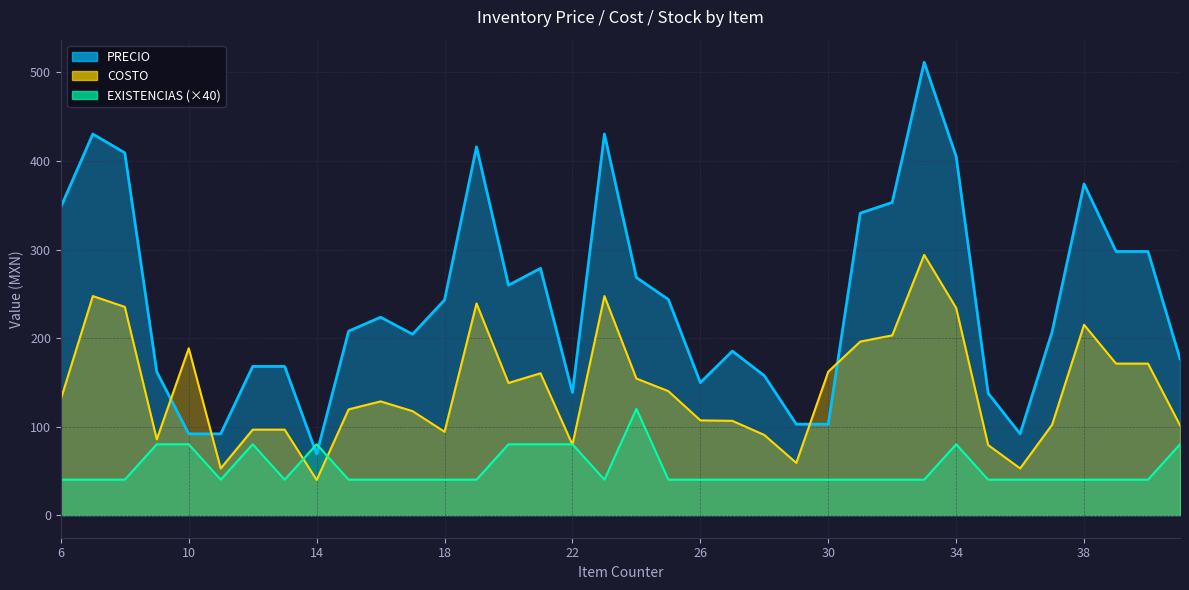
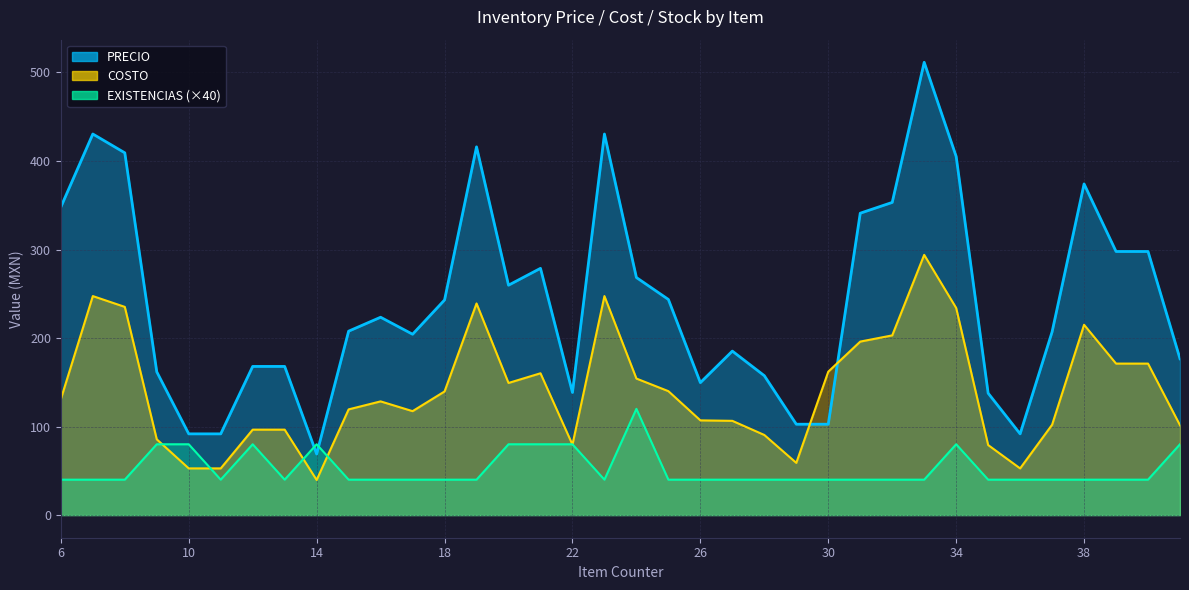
COSTO, 10: 190 -> 50
COSTO, 18: 90 -> 140
